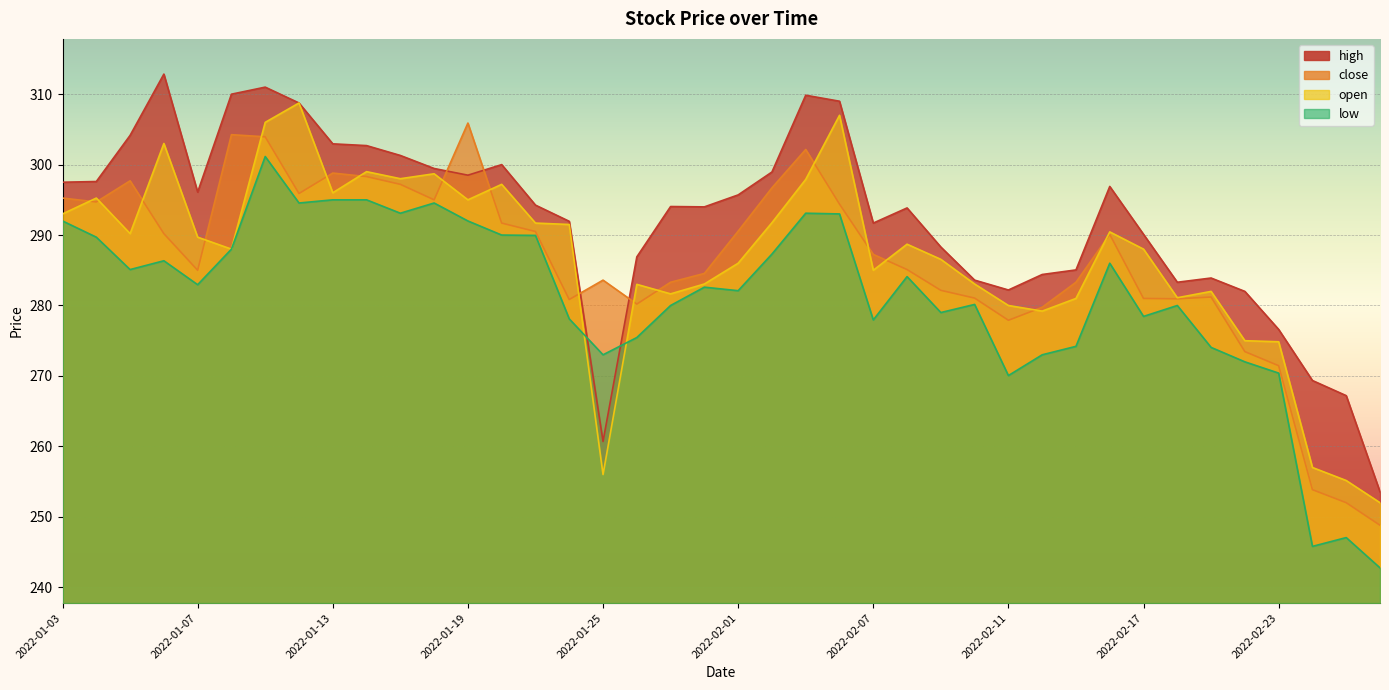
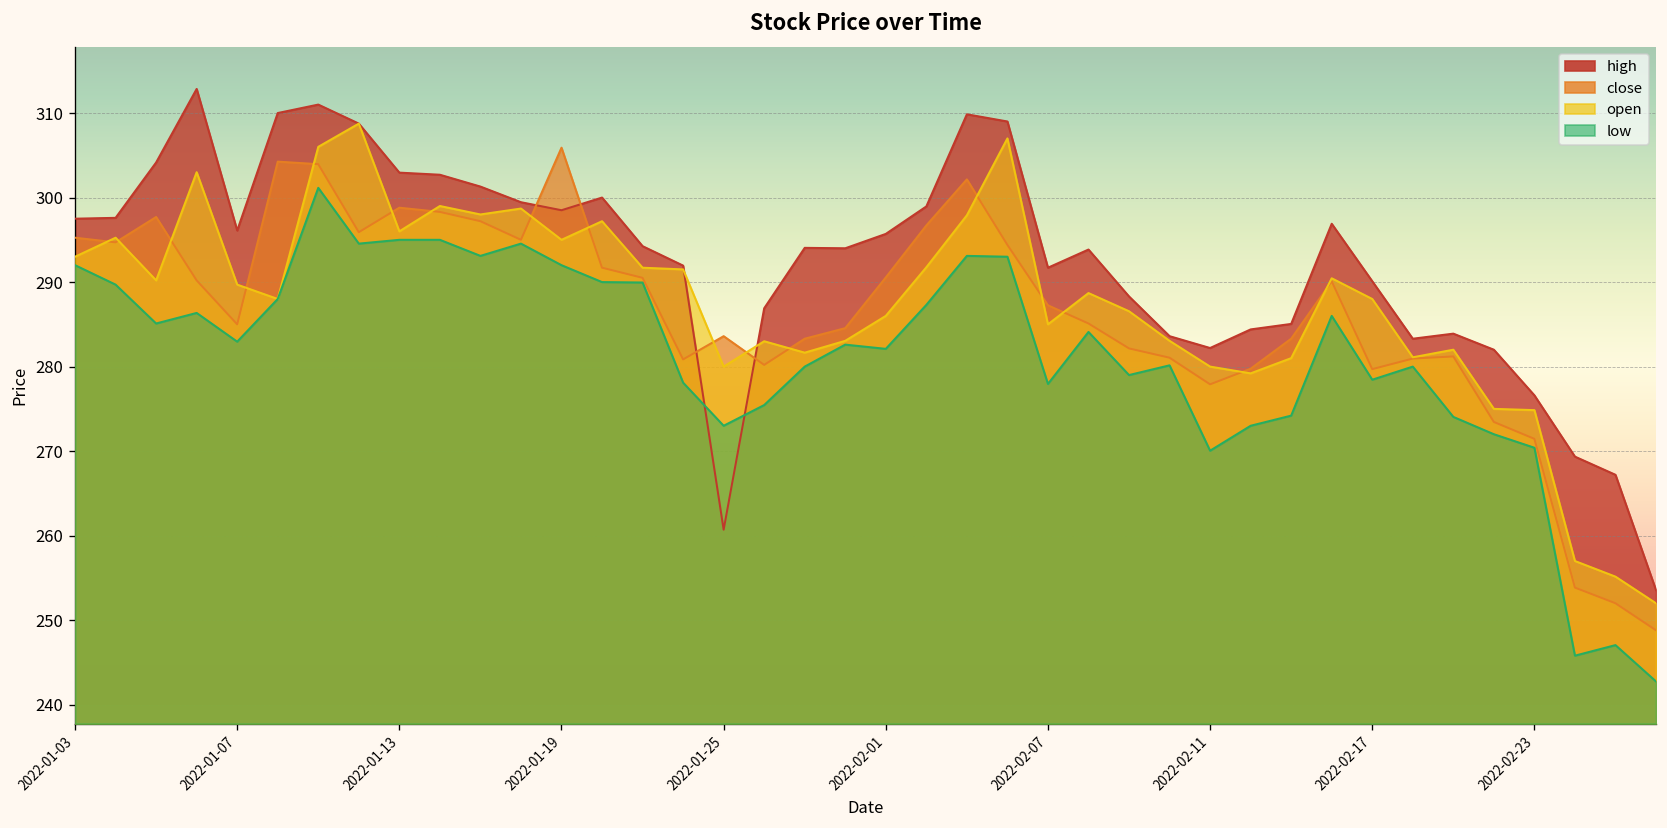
open, 2022-01-25: 256 -> 280
close, 2022-02-17: 281 -> 280
